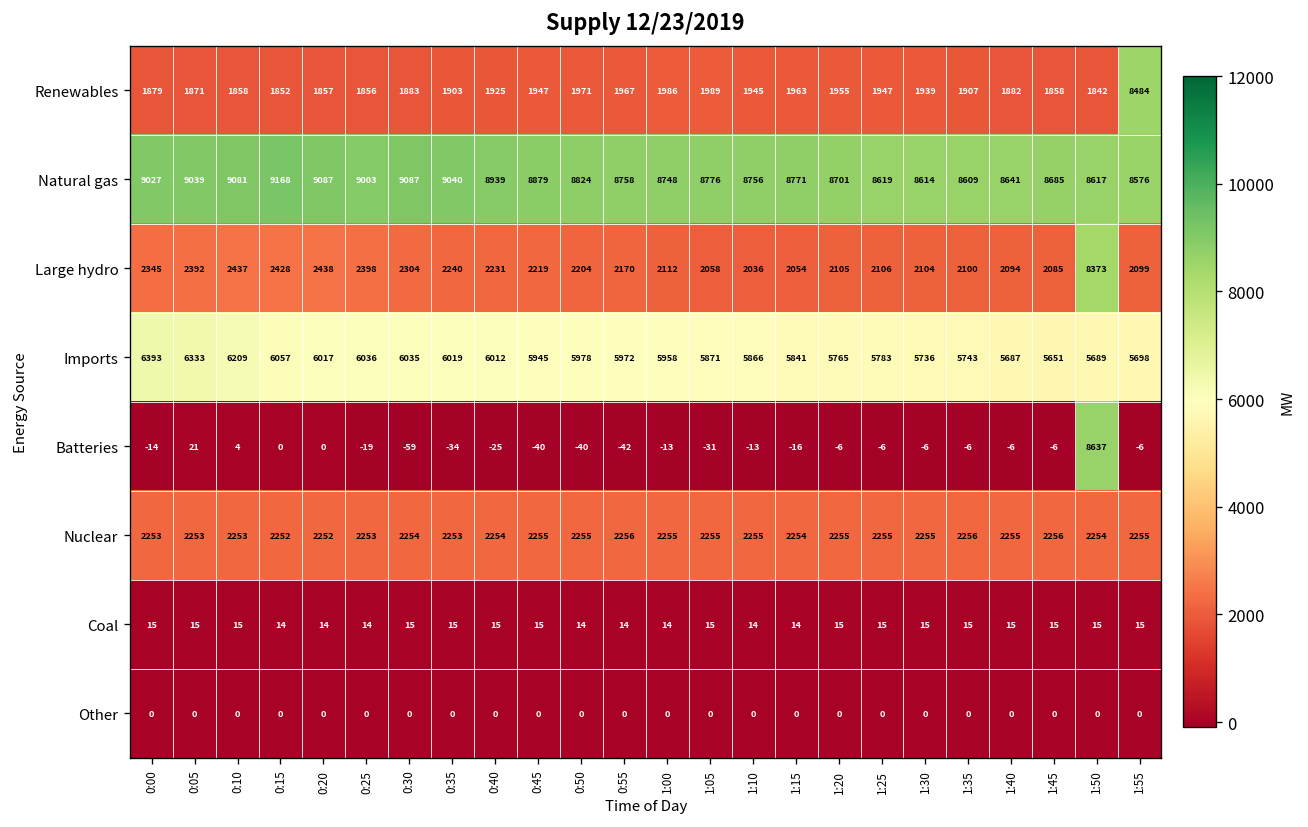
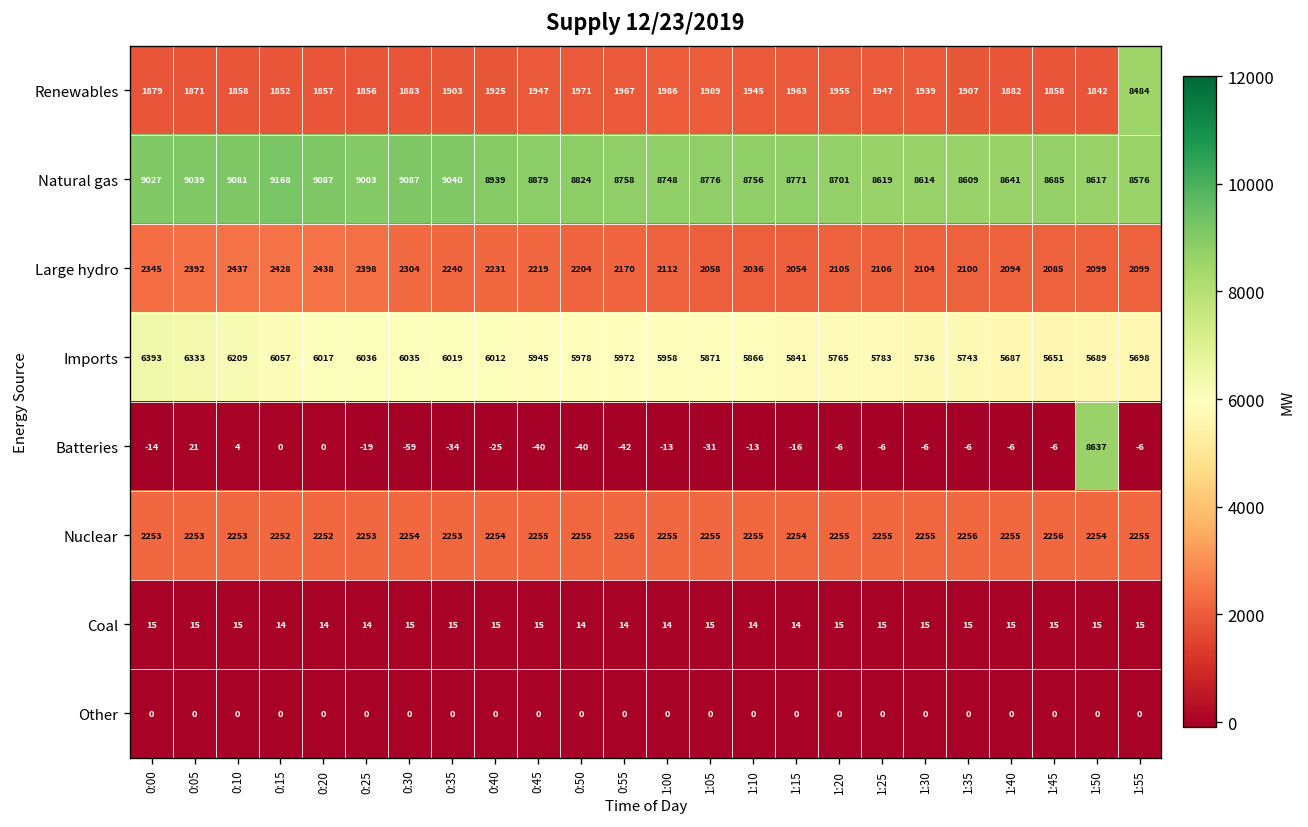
Large hydro, 1:50: 8373 -> 2099
